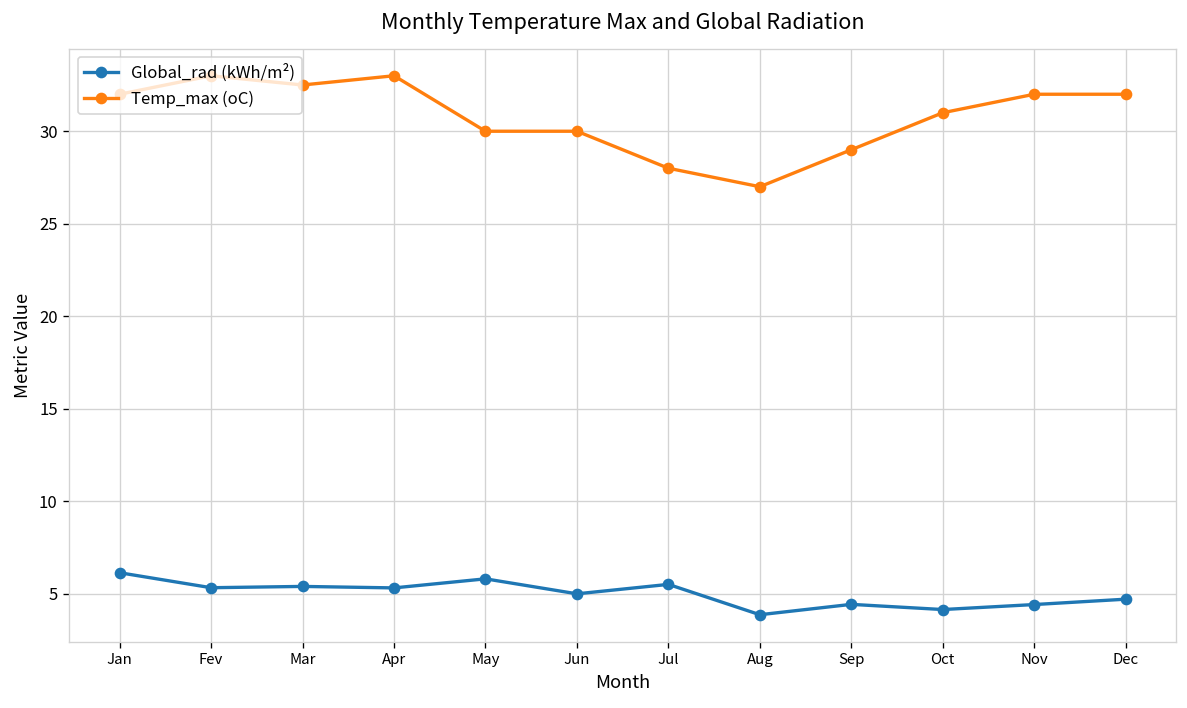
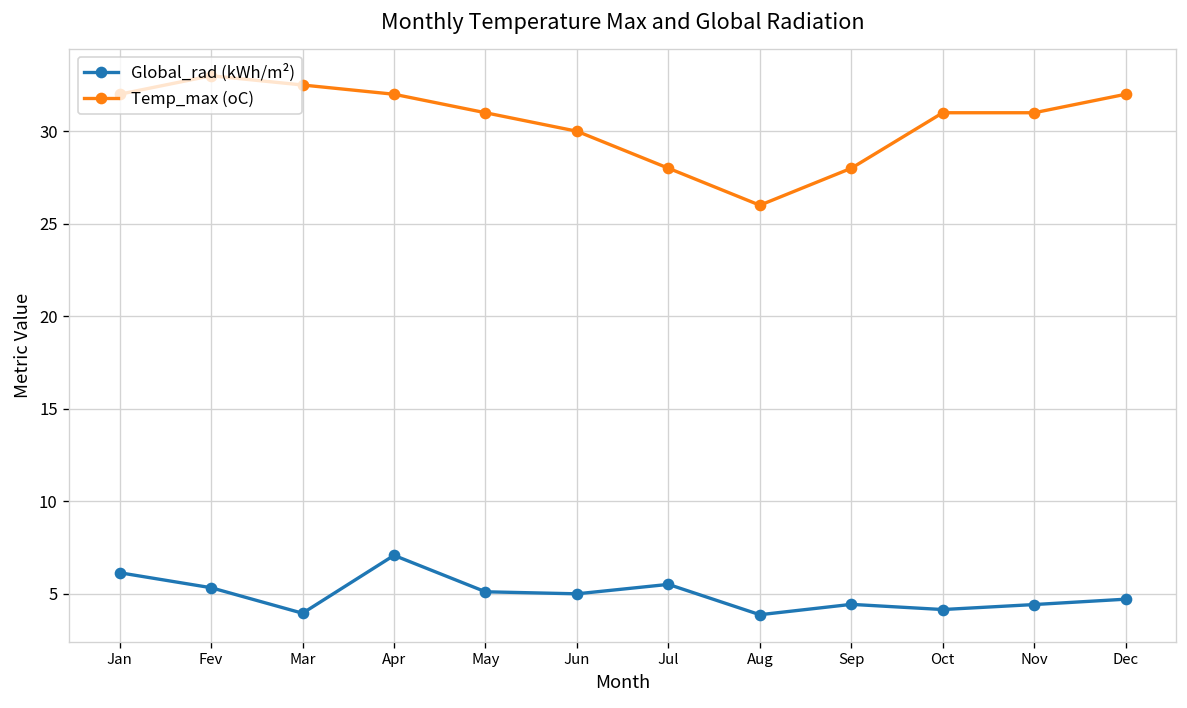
Global_rad (kWh/m²), Mar: 5.4 -> 3.9
Global_rad (kWh/m²), Apr: 5.3 -> 7.1
Temp_max (oC), Apr: 33 -> 32
Global_rad (kWh/m²), May: 5.8 -> 5.1
Temp_max (oC), May: 30 -> 31
Temp_max (oC), Aug: 27 -> 26
Temp_max (oC), Sep: 29 -> 28
Temp_max (oC), Nov: 32 -> 31
